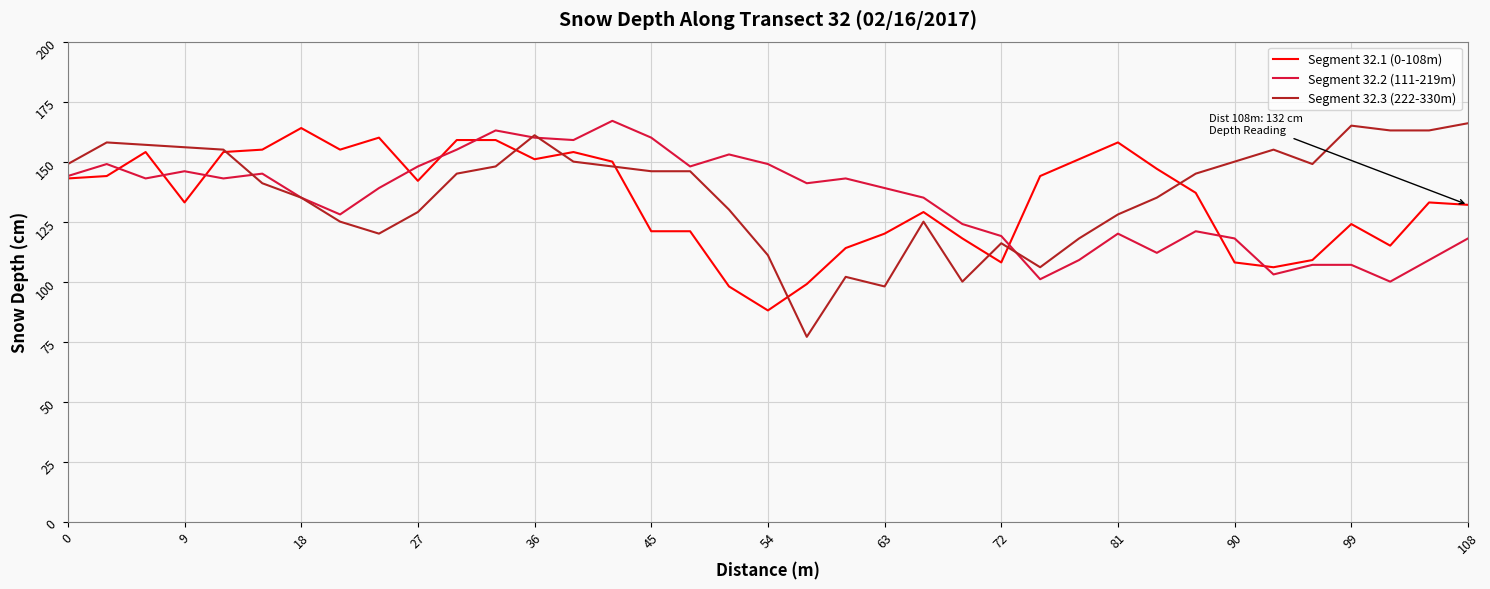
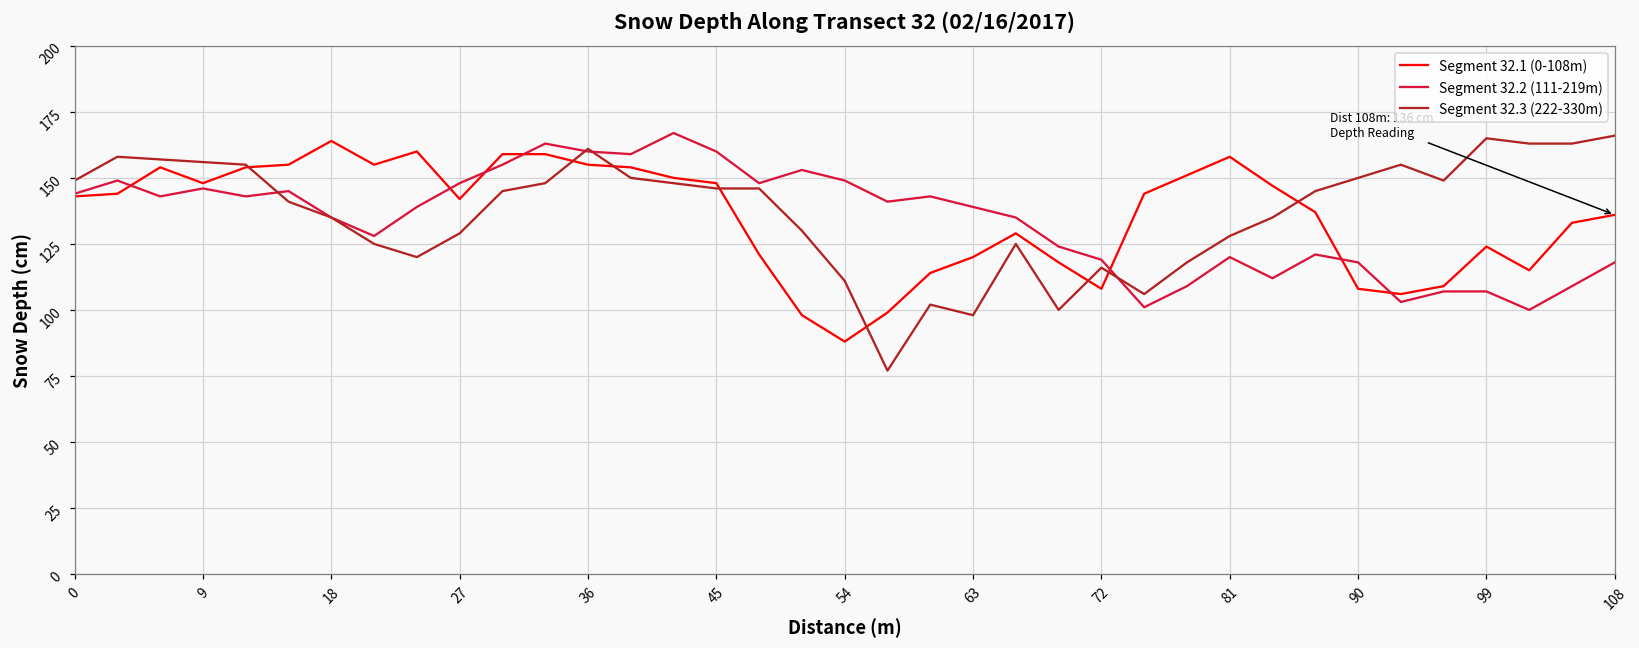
Segment 32.1 (0-108m), 9: 133 -> 148
Segment 32.1 (0-108m), 36: 151 -> 155
Segment 32.1 (0-108m), 45: 121 -> 148
Segment 32.1 (0-108m), 108: 132 -> 136
